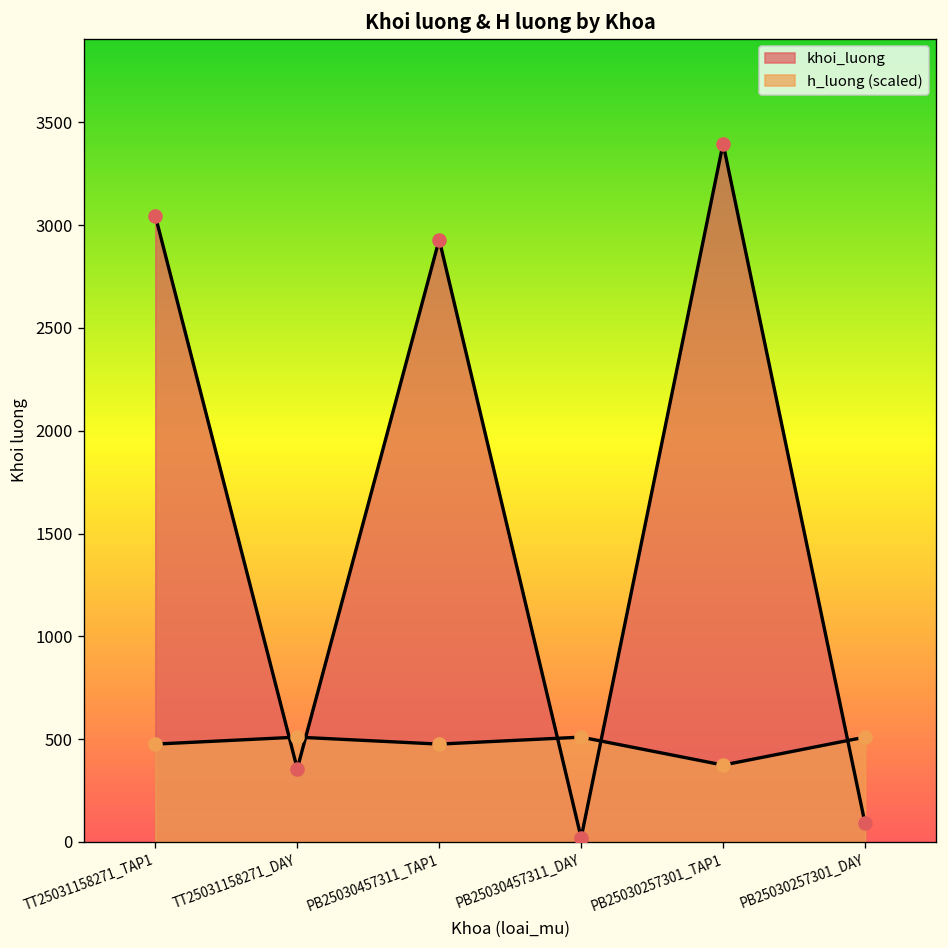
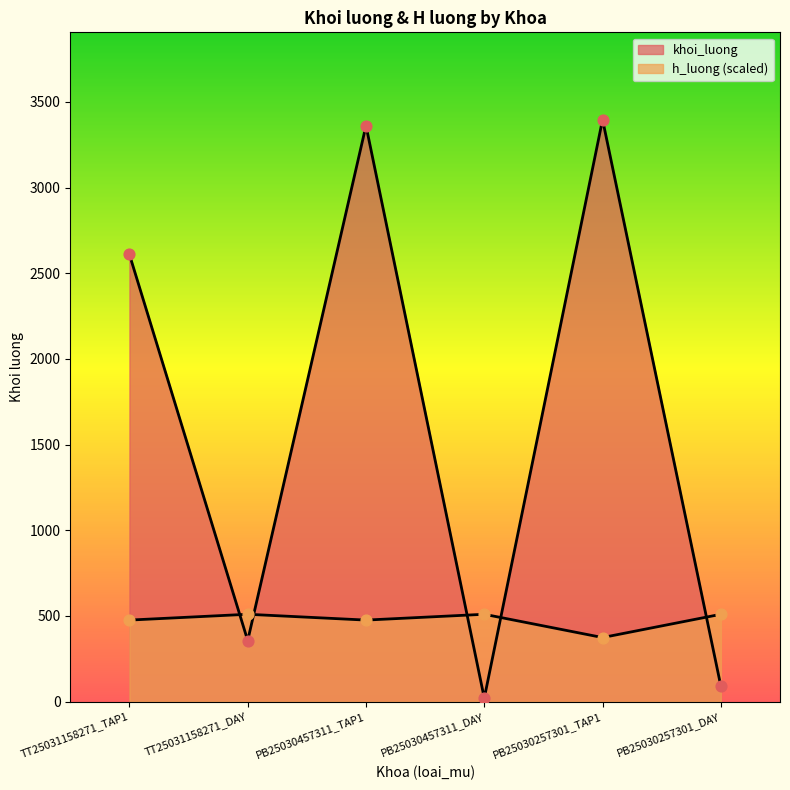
khoi_luong, TT25031158271_TAP1: 3050 -> 2610
khoi_luong, PB25030457311_TAP1: 2930 -> 3360
